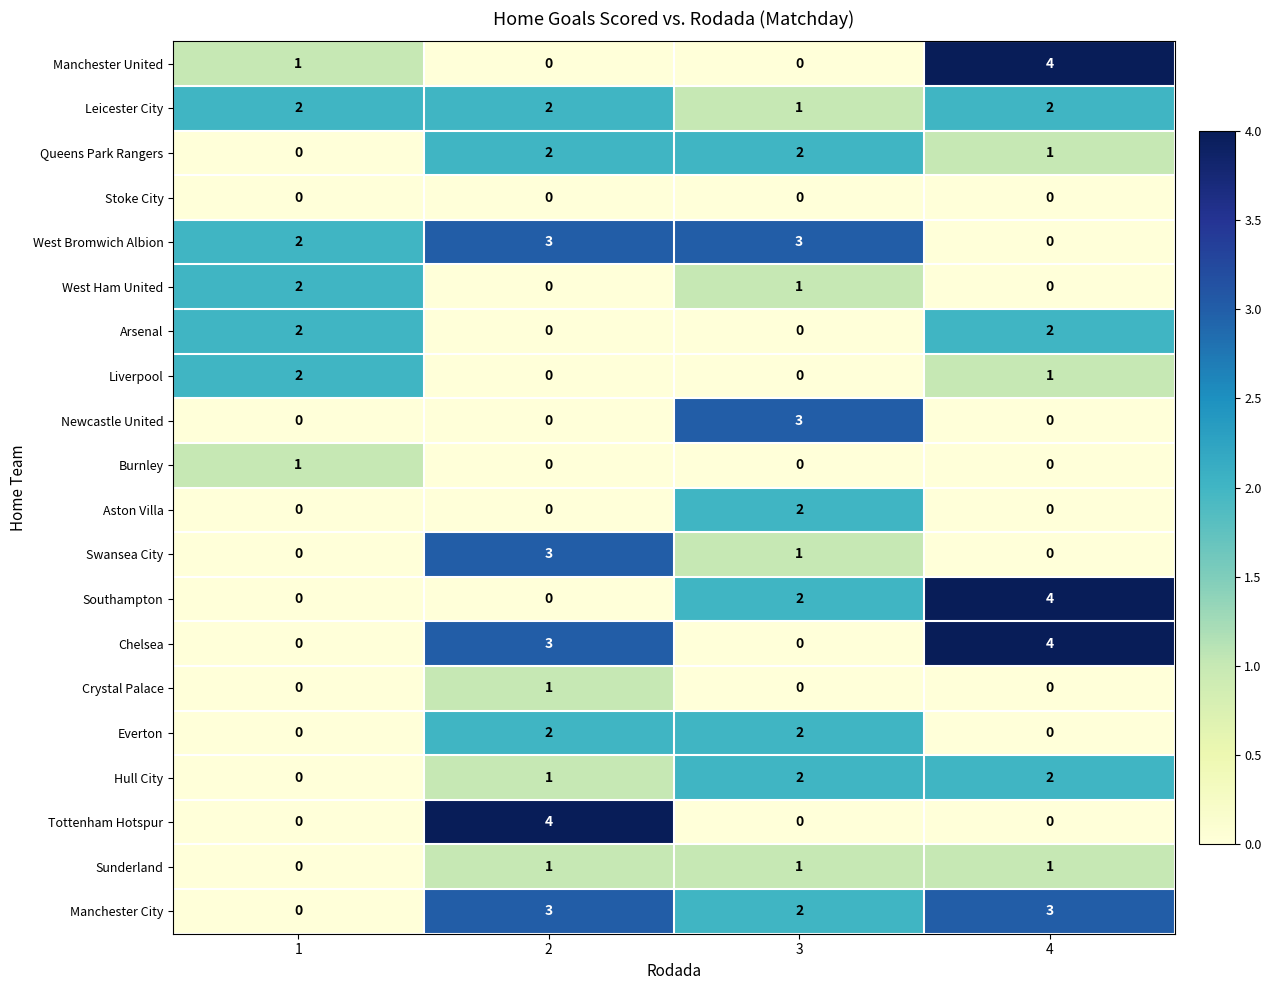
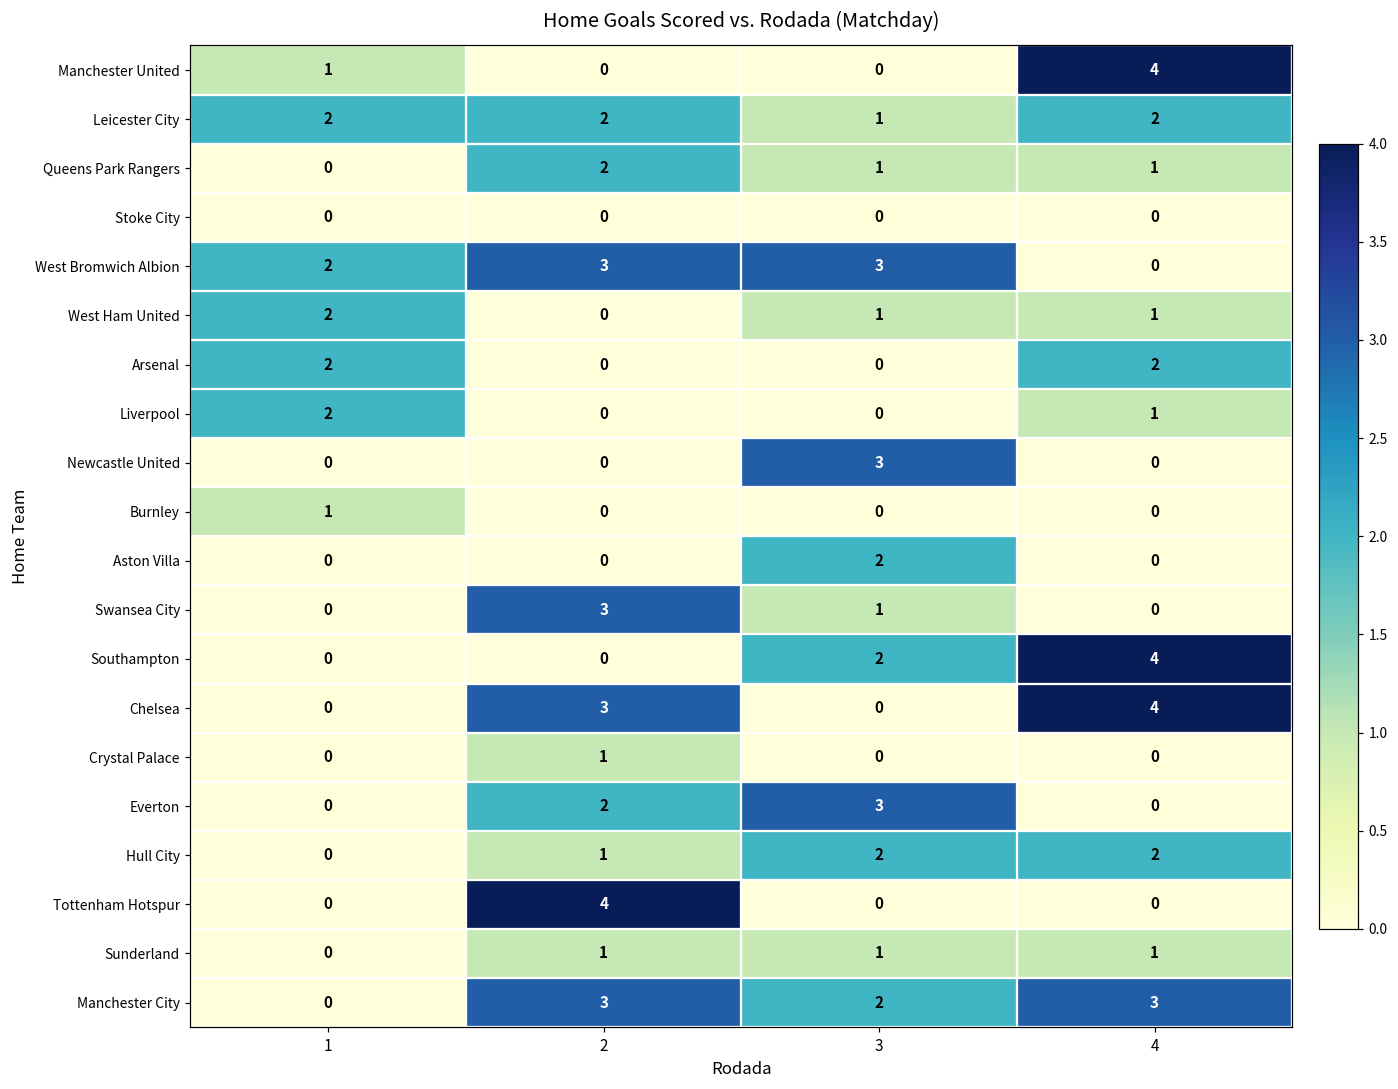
Queens Park Rangers, 3: 2 -> 1
West Ham United, 4: 0 -> 1
Everton, 3: 2 -> 3
